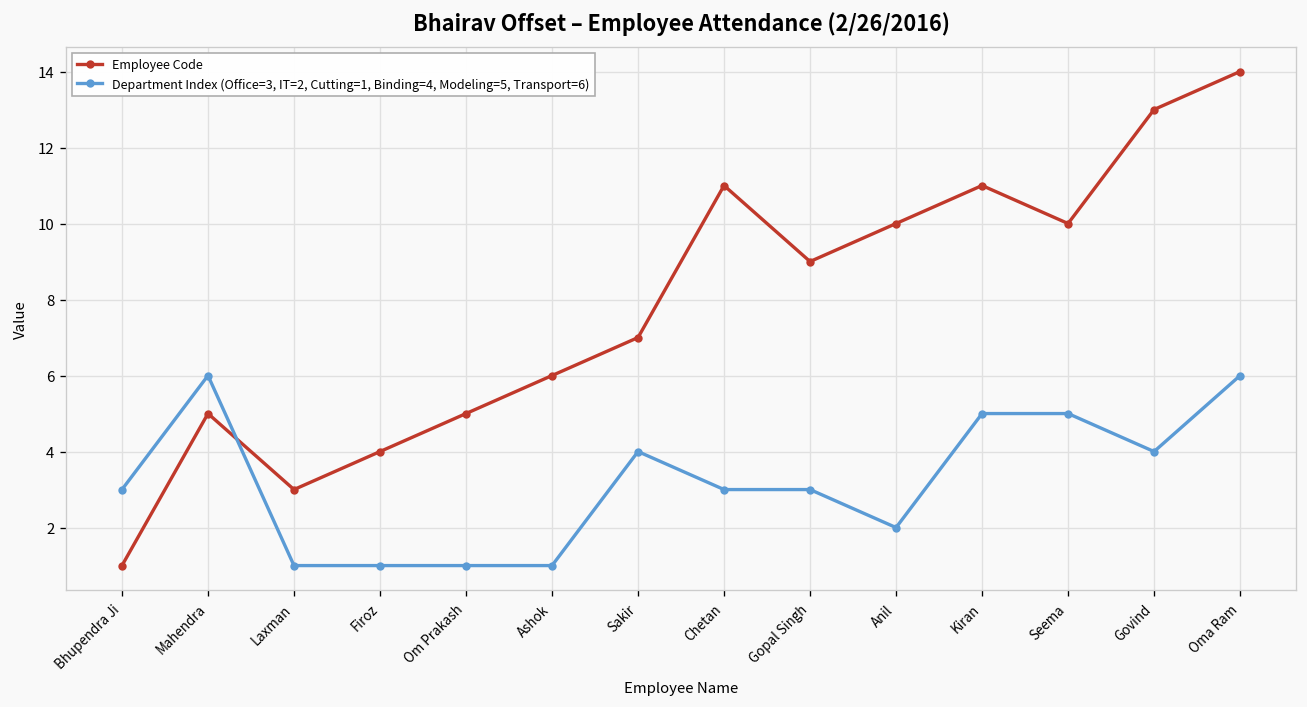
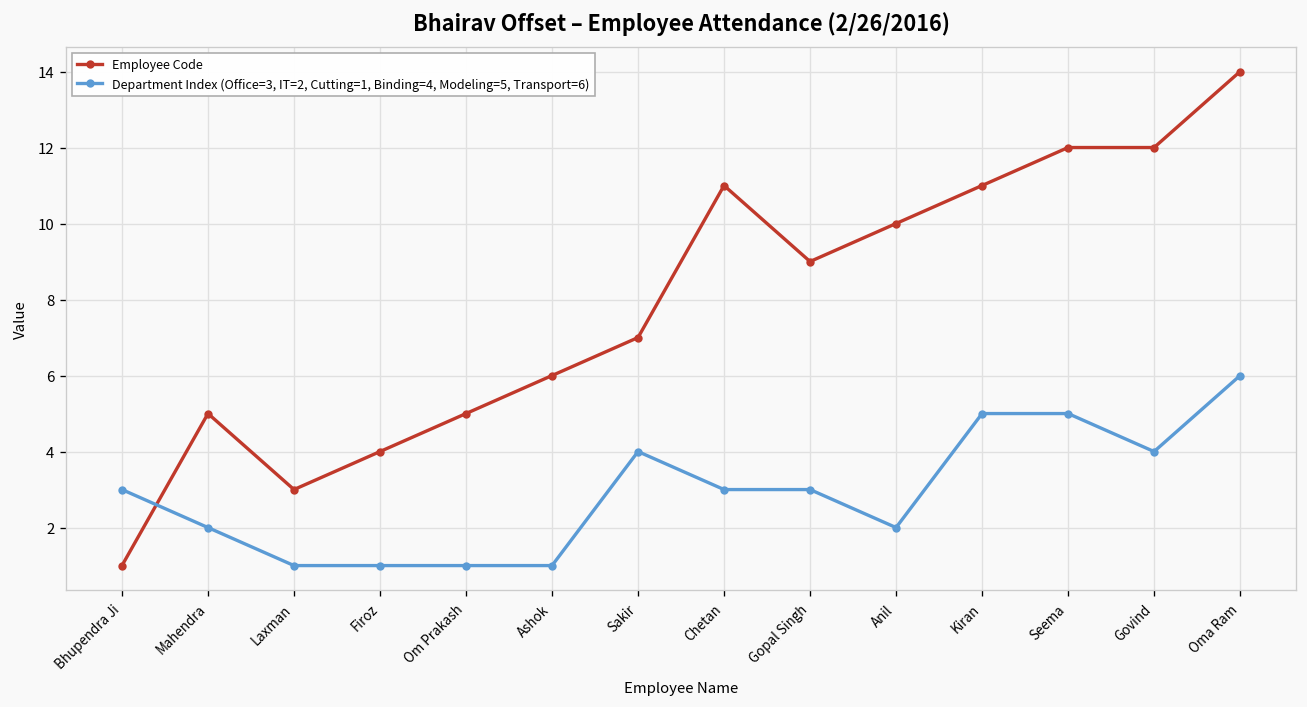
Department Index (Office=3, IT=2, Cutting=1, Binding=4, Modeling=5, Transport=6), Mahendra: 6 -> 2
Employee Code, Seema: 10 -> 12
Employee Code, Govind: 13 -> 12
